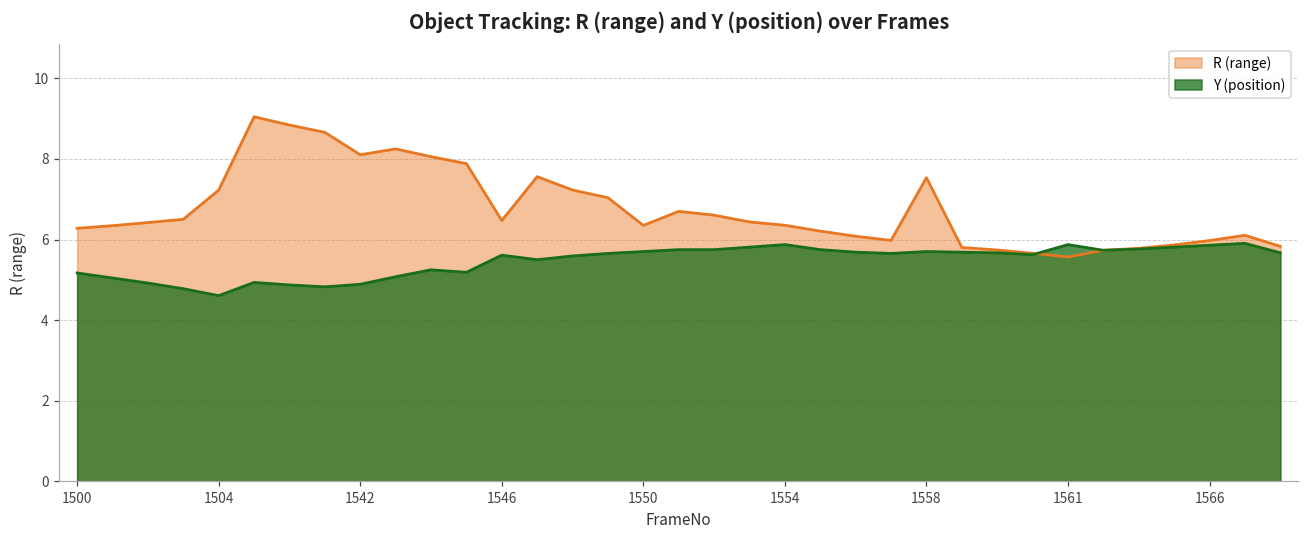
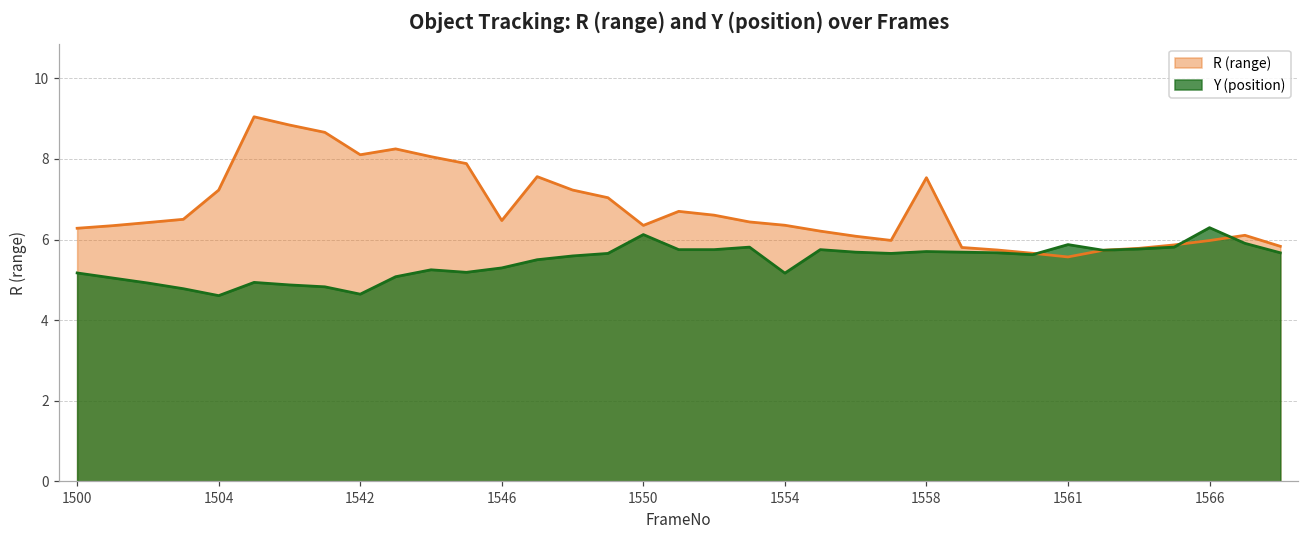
Y (position), 1542: 4.9 -> 4.6
Y (position), 1546: 5.6 -> 5.3
Y (position), 1550: 5.7 -> 6.1
Y (position), 1554: 5.9 -> 5.2
Y (position), 1566: 5.9 -> 6.3
